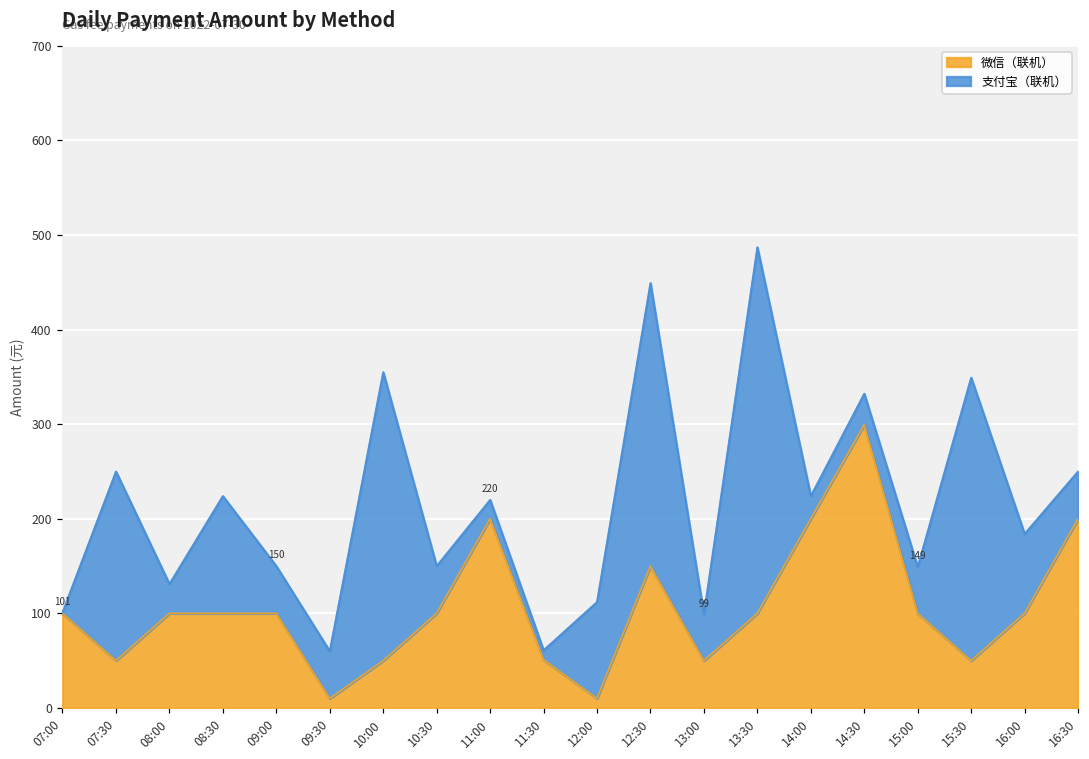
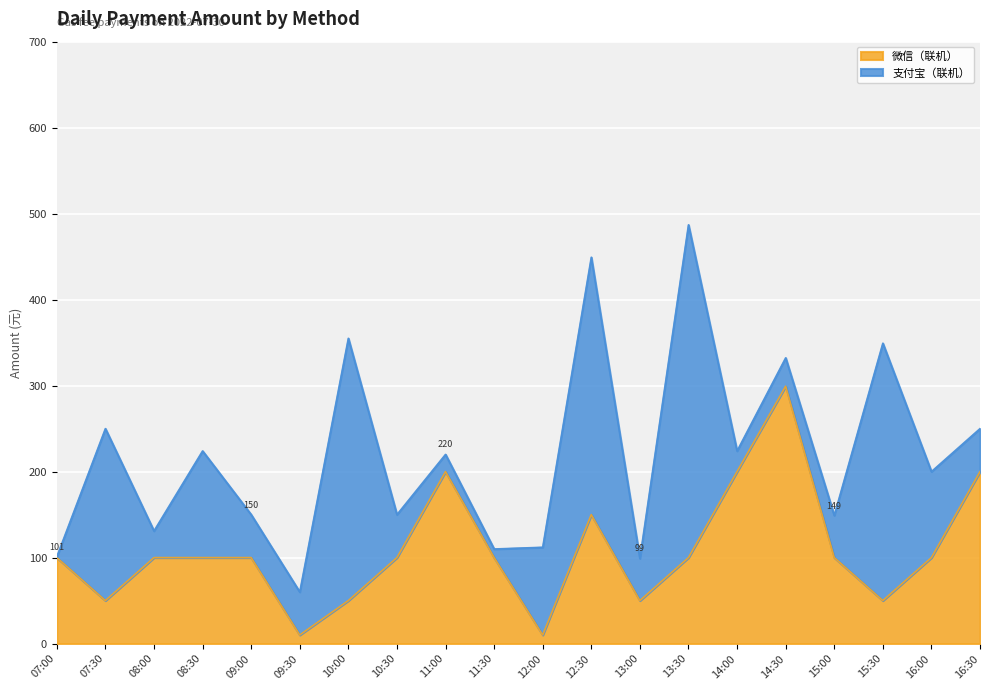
微信（联机）, 11:30: 50 -> 100
支付宝（联机）, 16:00: 80 -> 100
